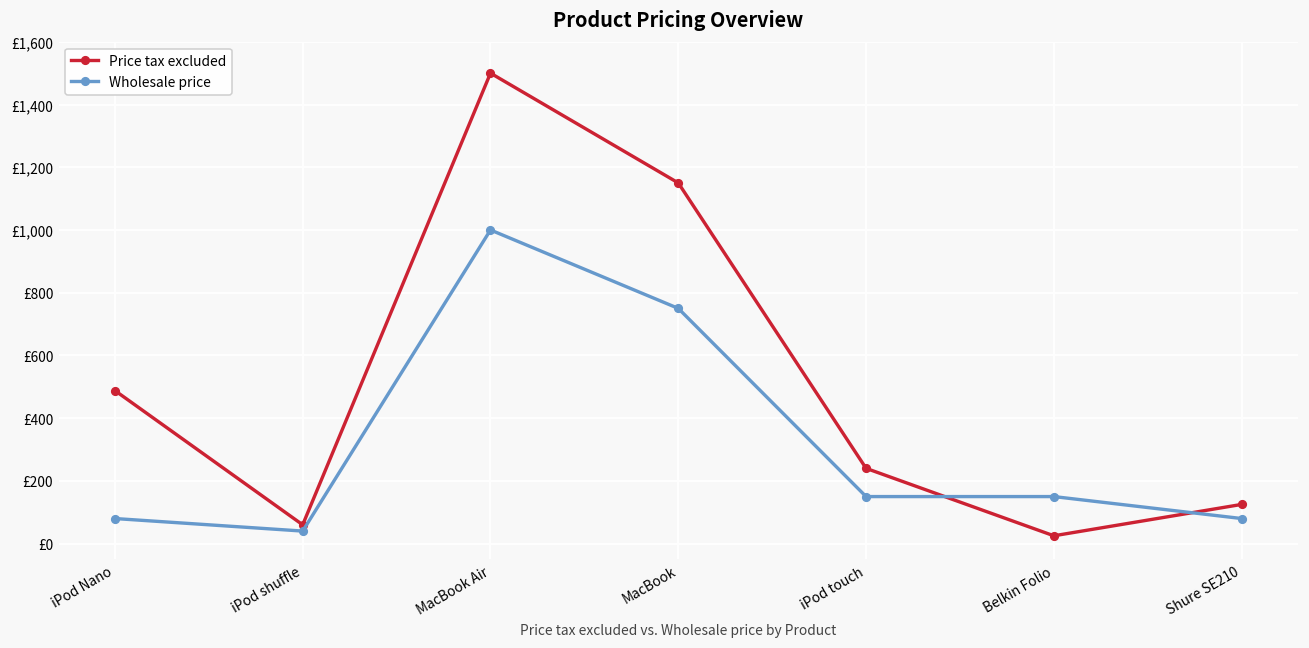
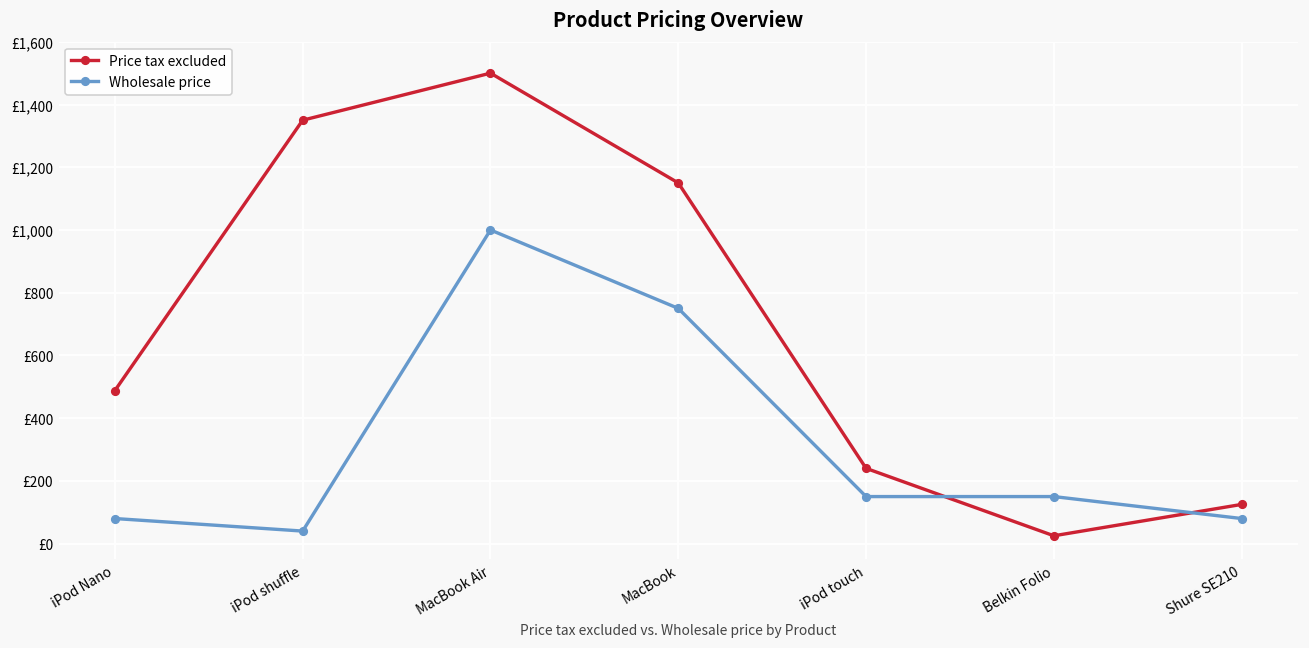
Price tax excluded, iPod shuffle: £60 -> £1,350
